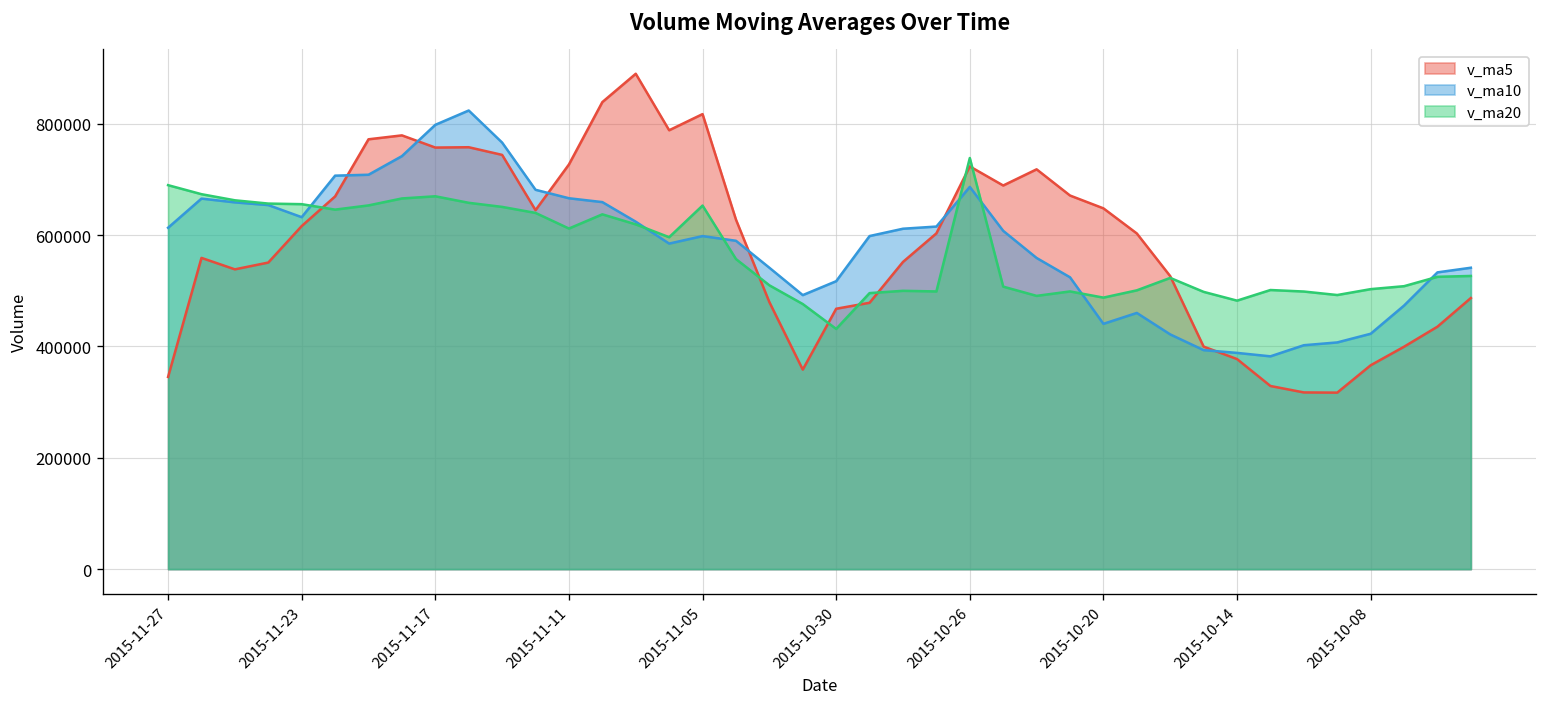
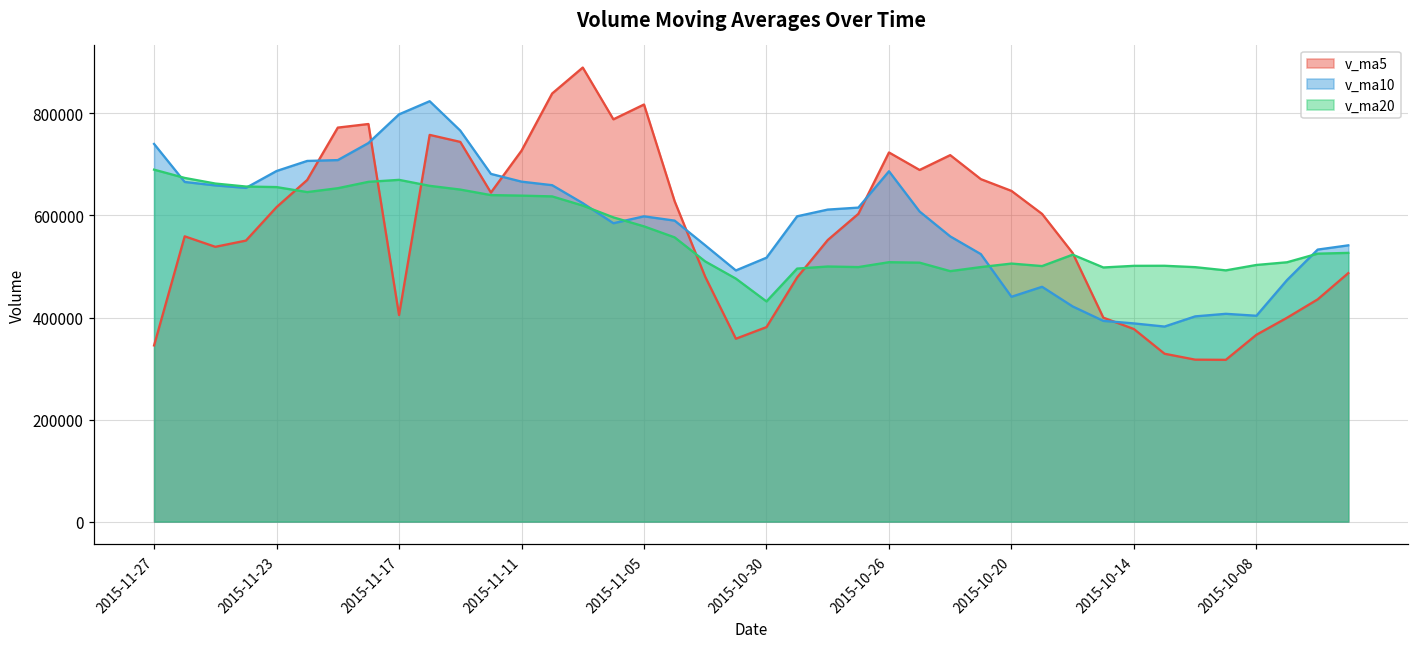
v_ma10, 2015-11-27: 610000 -> 740000
v_ma10, 2015-11-23: 630000 -> 690000
v_ma5, 2015-11-17: 760000 -> 400000
v_ma20, 2015-11-11: 610000 -> 640000
v_ma20, 2015-11-05: 650000 -> 580000
v_ma5, 2015-10-30: 470000 -> 380000
v_ma20, 2015-10-26: 740000 -> 510000
v_ma20, 2015-10-20: 490000 -> 510000
v_ma20, 2015-10-14: 480000 -> 500000
v_ma10, 2015-10-08: 420000 -> 400000
